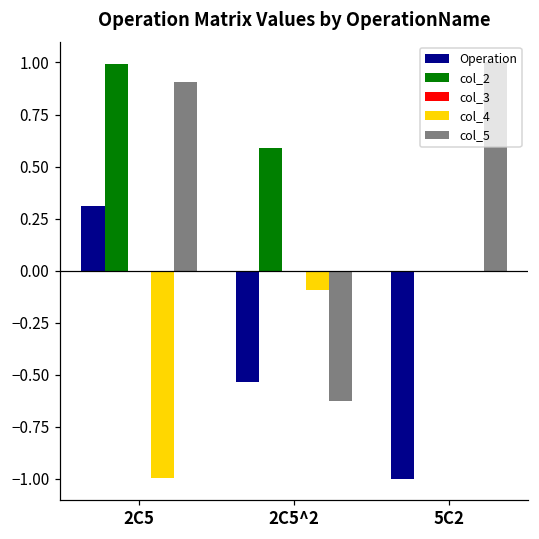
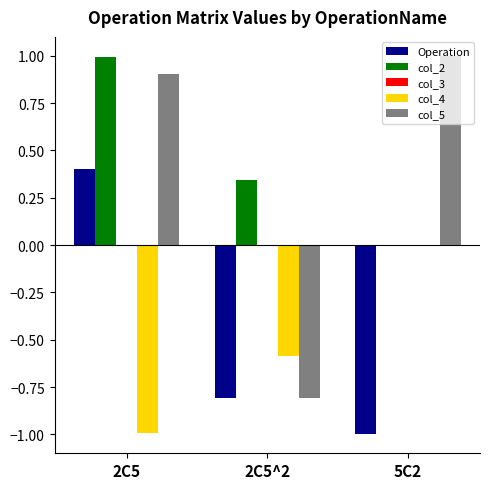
Operation, 2C5: 0.31 -> 0.40
Operation, 2C5^2: -0.54 -> -0.81
col_2, 2C5^2: 0.59 -> 0.34
col_4, 2C5^2: -0.09 -> -0.59
col_5, 2C5^2: -0.63 -> -0.81
